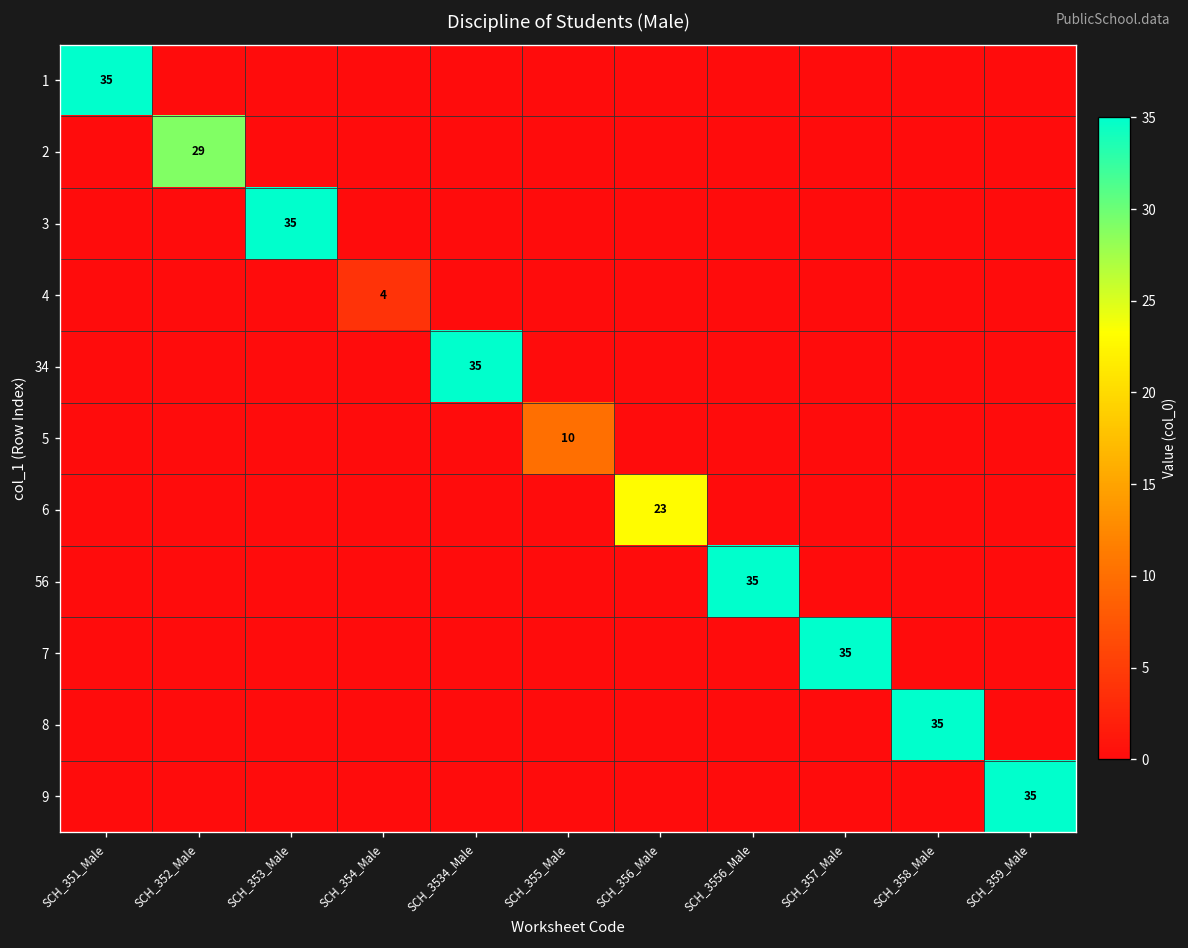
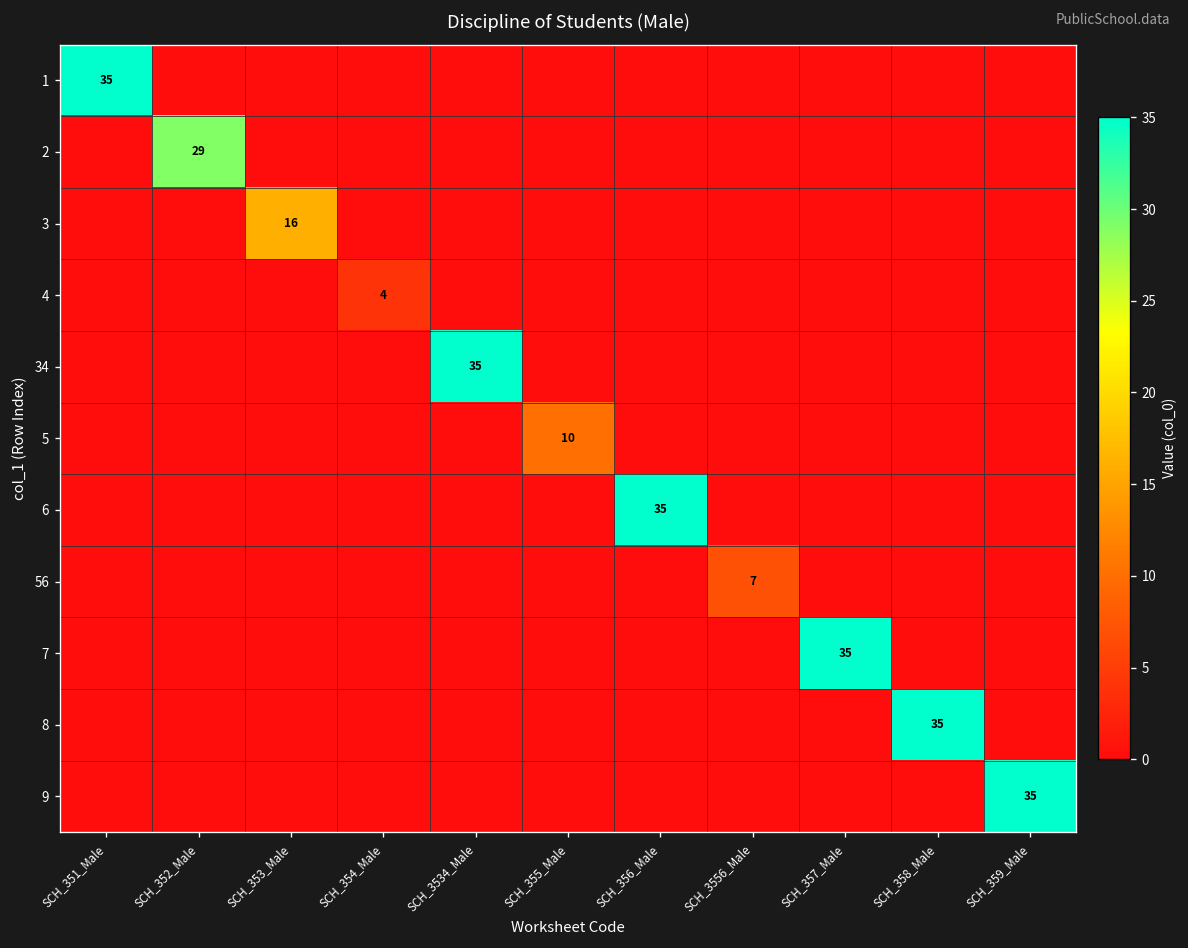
3, SCH_353_Male: 35 -> 16
6, SCH_356_Male: 23 -> 35
56, SCH_3556_Male: 35 -> 7
